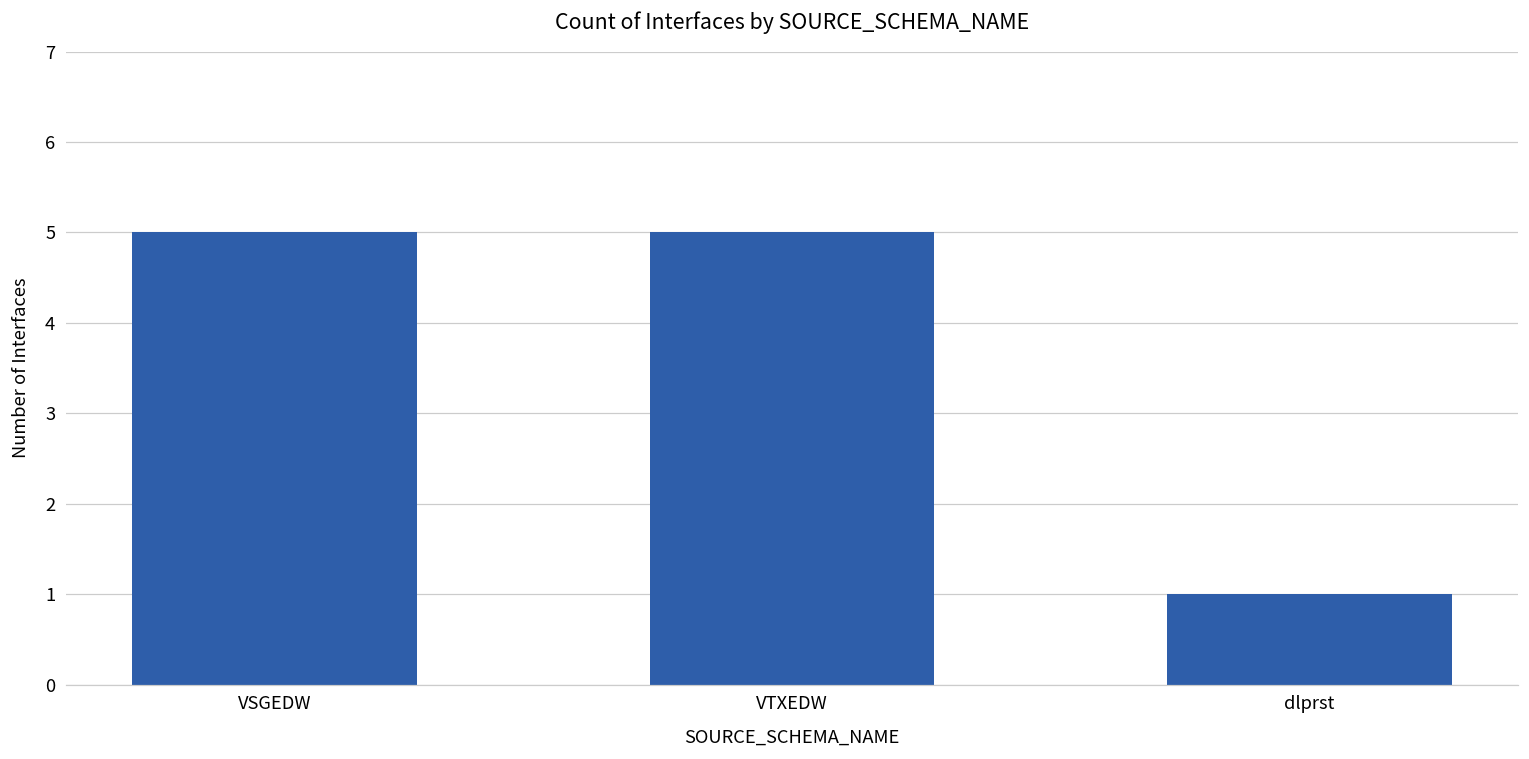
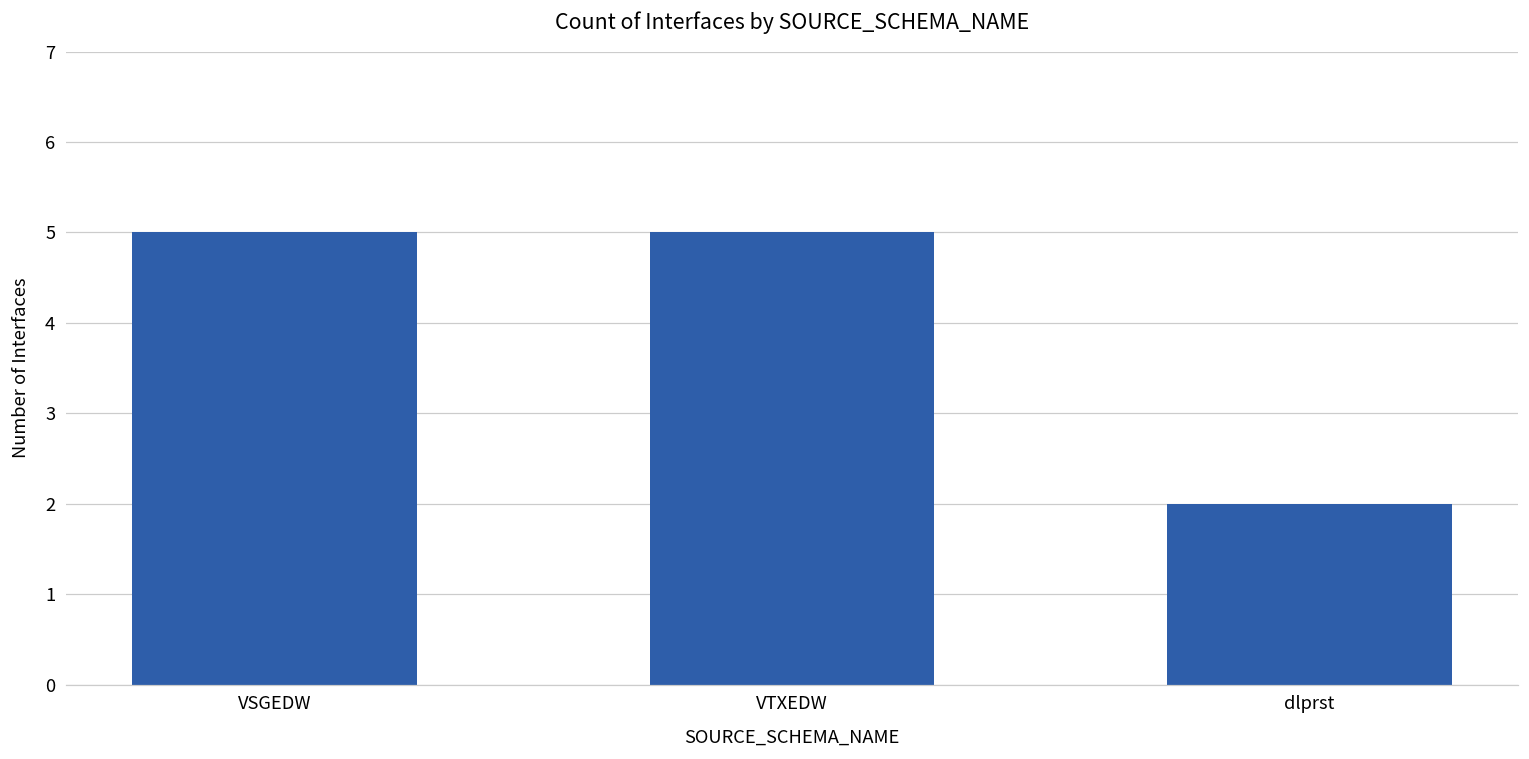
dlprst: 1 -> 2
